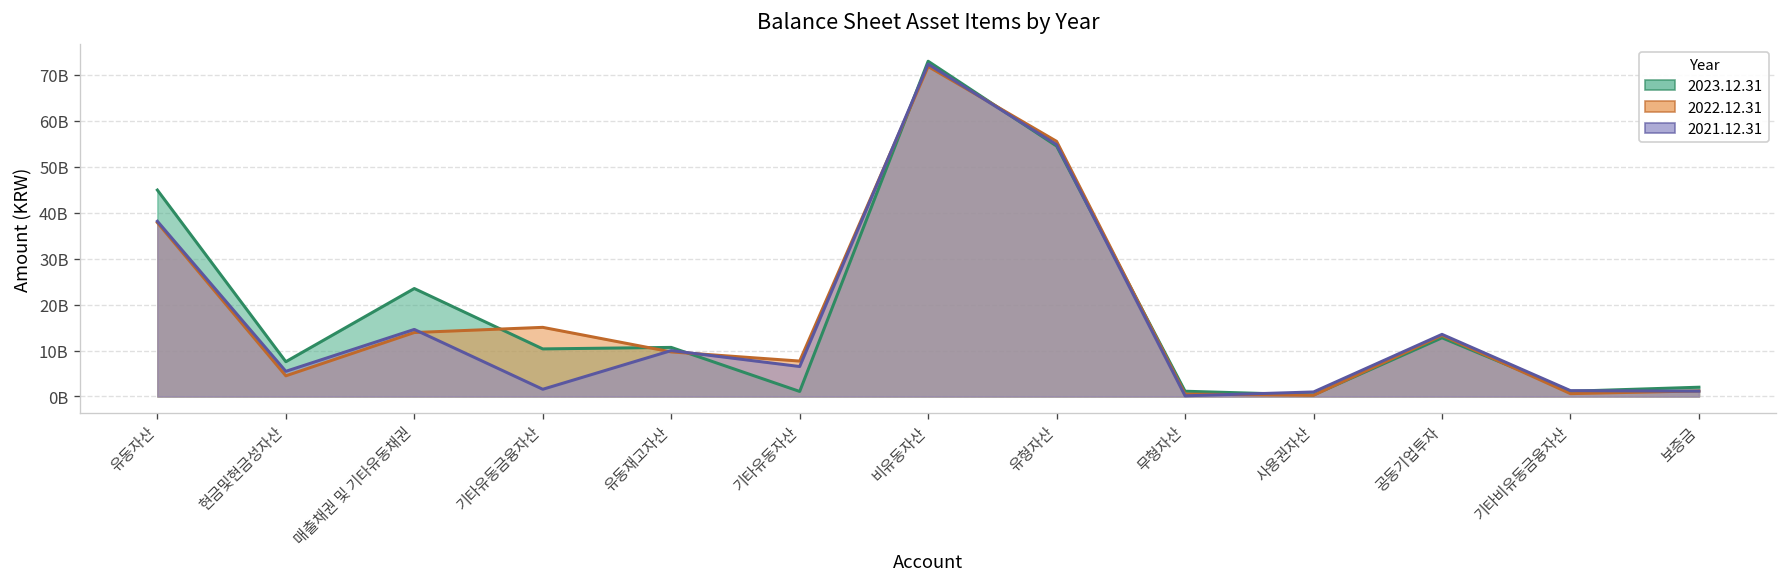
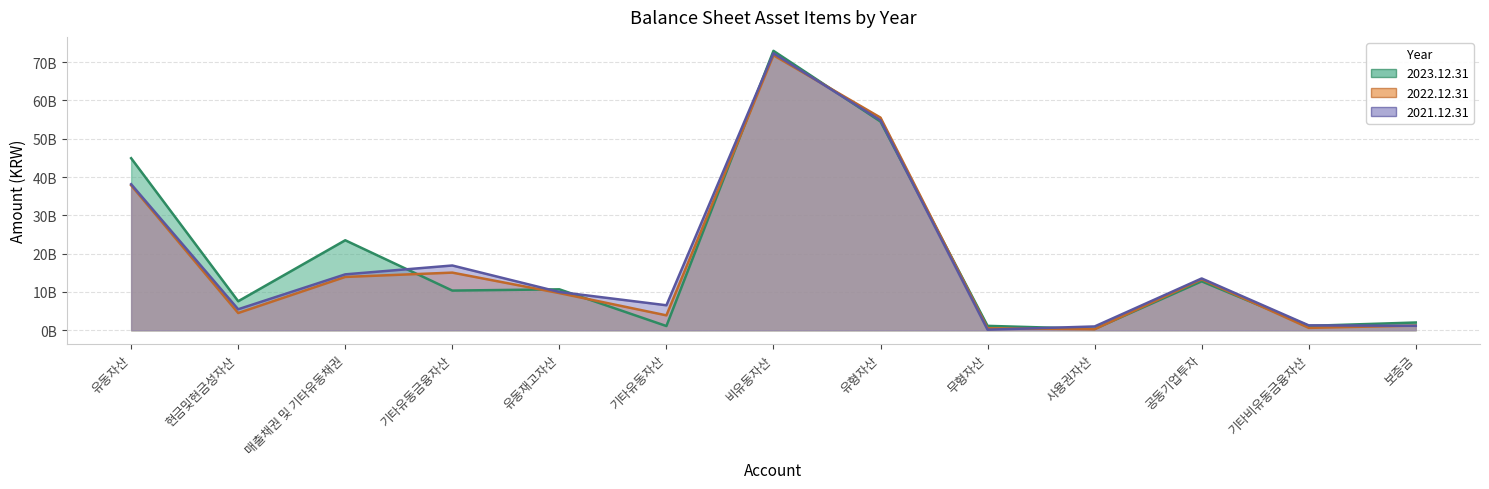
2021.12.31, 기타유동금융자산: 2000000000 -> 17000000000
2022.12.31, 기타유동자산: 8000000000 -> 4000000000
